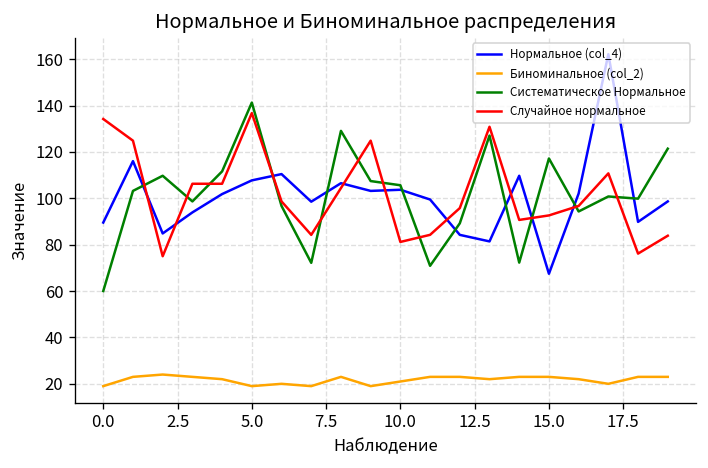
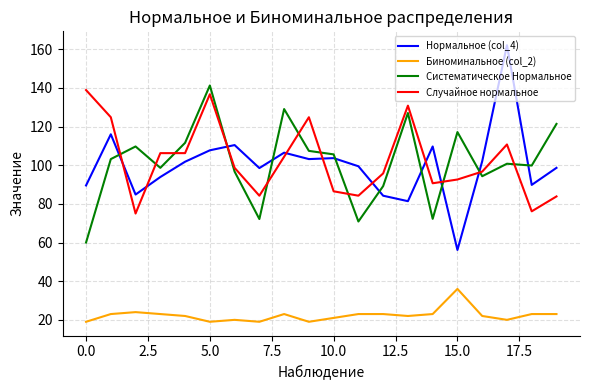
Случайное нормальное, 0.0: 134 -> 139
Случайное нормальное, 10.0: 81 -> 87
Нормальное (col_4), 15.0: 67 -> 56
Биноминальное (col_2), 15.0: 23 -> 36
